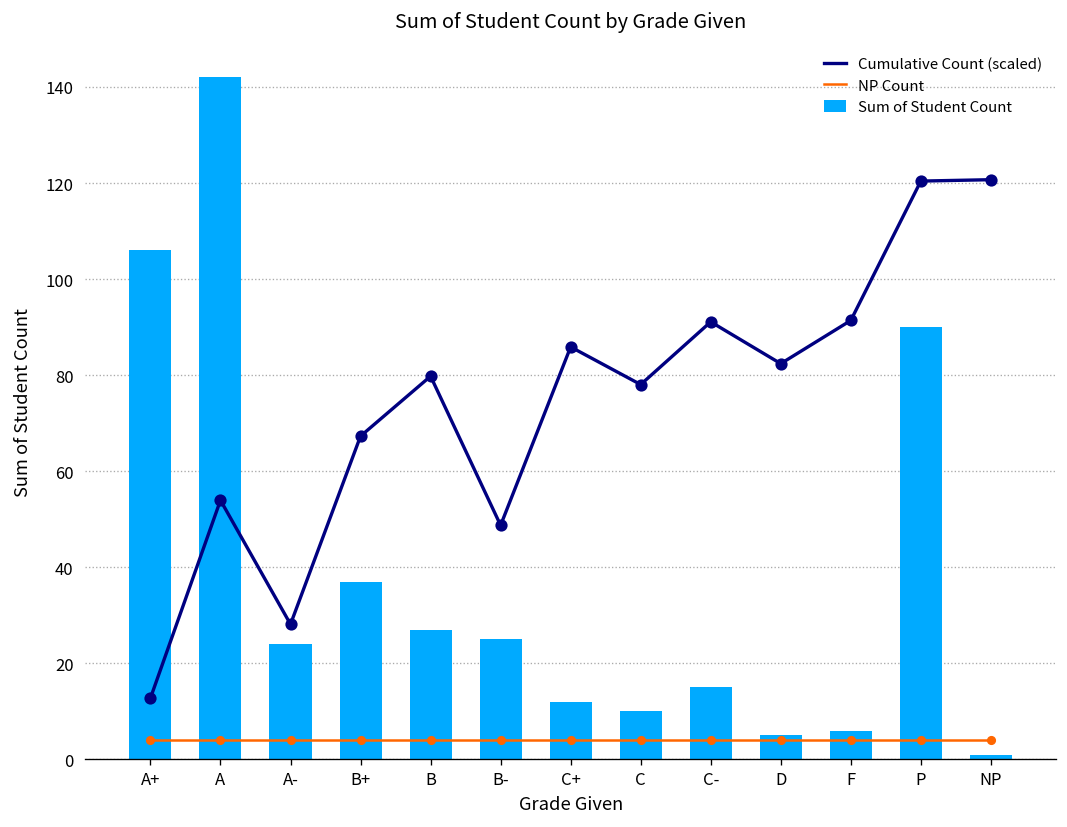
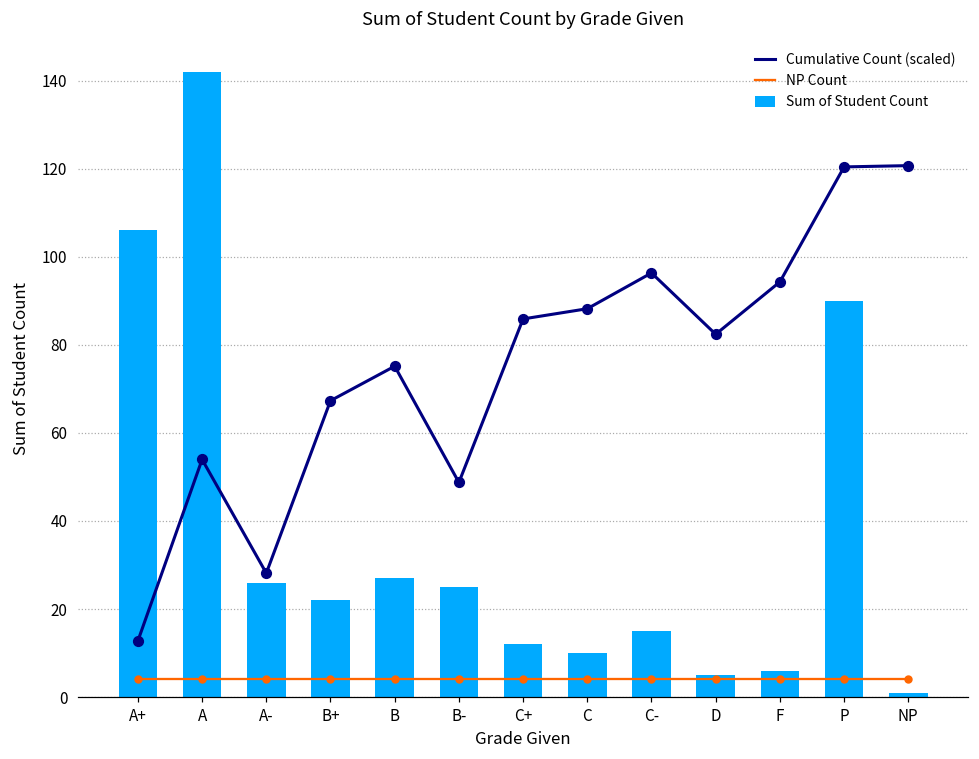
Sum of Student Count, A-: 24 -> 26
Sum of Student Count, B+: 37 -> 22
Cumulative Count (scaled), B: 80 -> 75
Cumulative Count (scaled), C: 78 -> 88
Cumulative Count (scaled), C-: 91 -> 96
Cumulative Count (scaled), F: 91 -> 94
